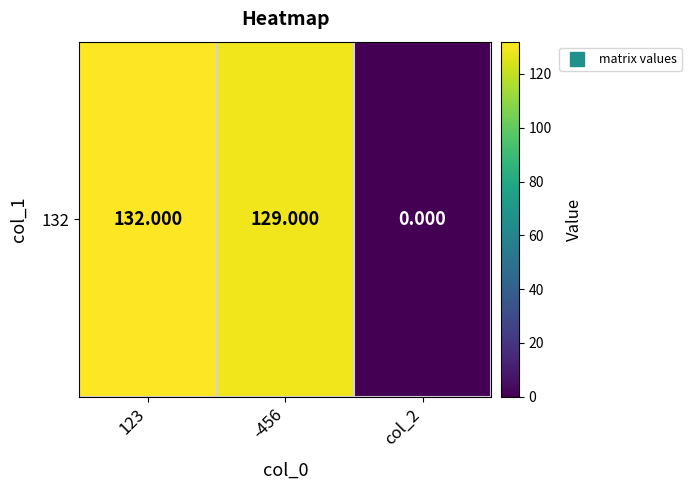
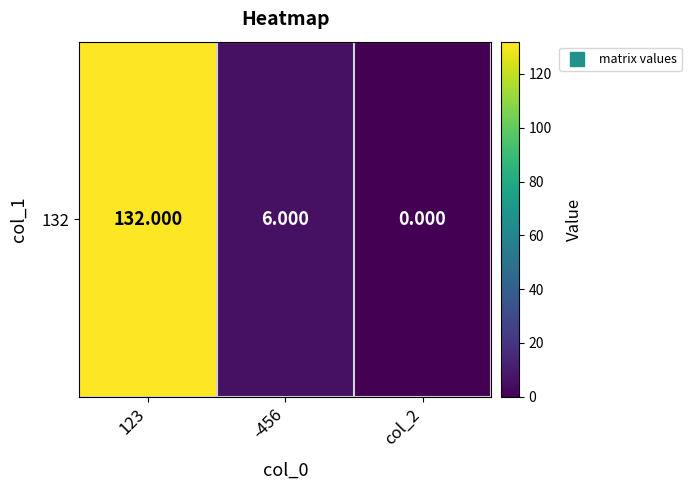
132, -456: 129.000 -> 6.000
